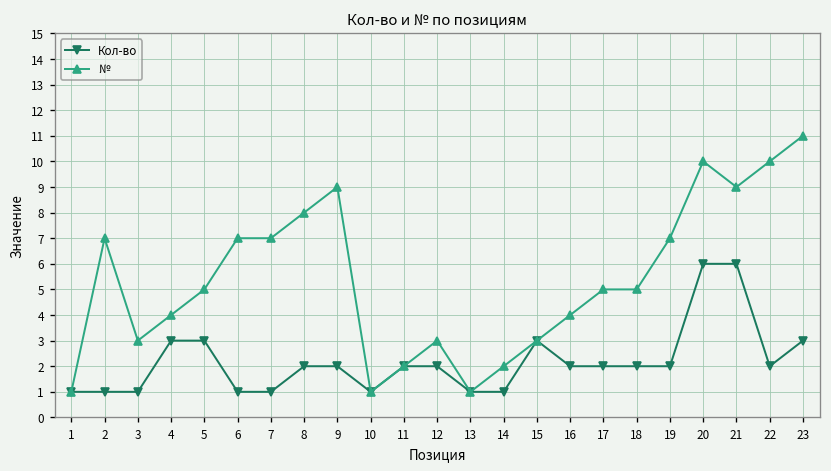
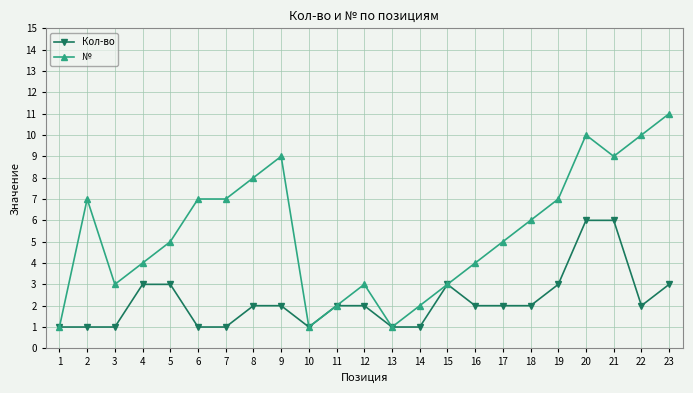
№, 18: 5 -> 6
Кол-во, 19: 2 -> 3
